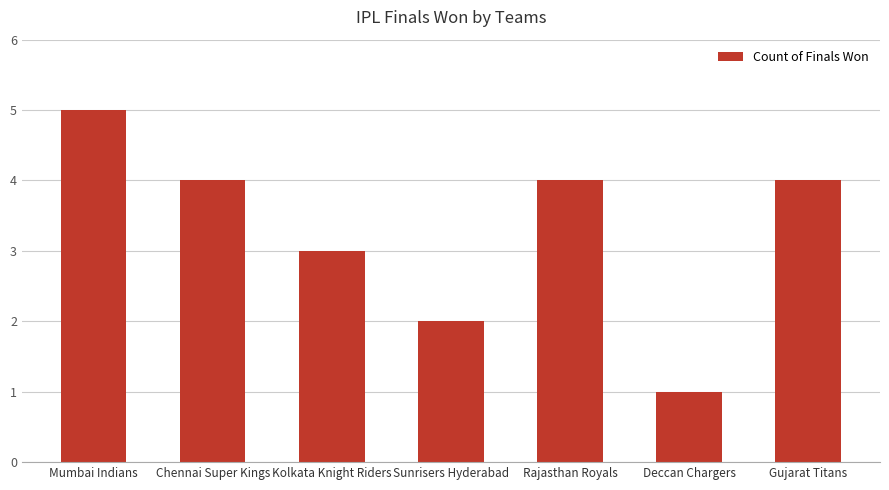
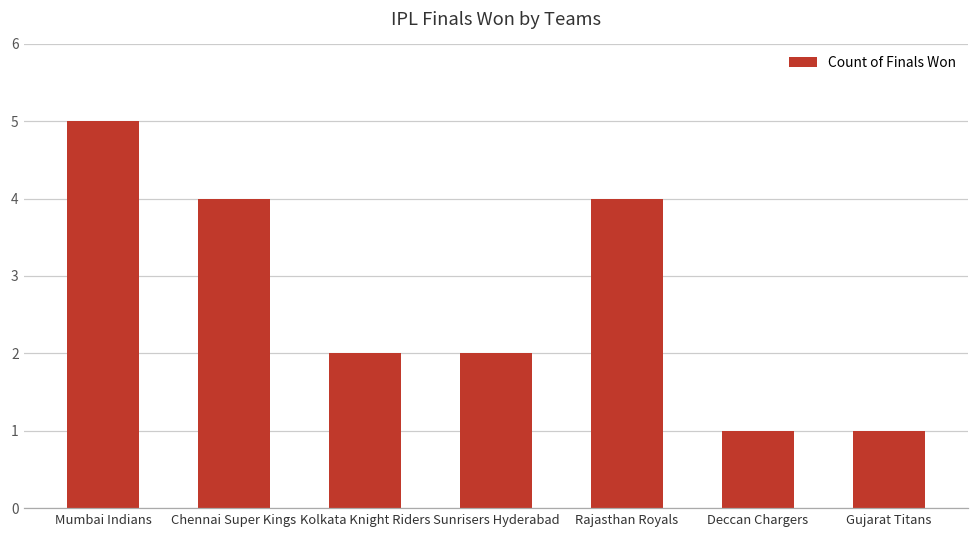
Kolkata Knight Riders: 3 -> 2
Gujarat Titans: 4 -> 1
